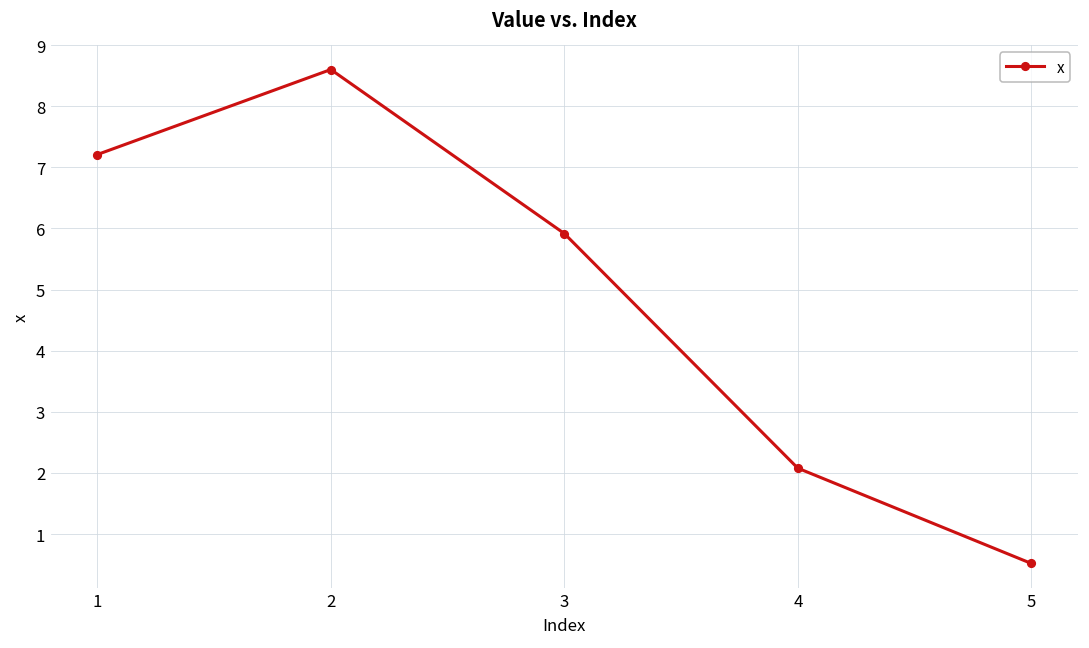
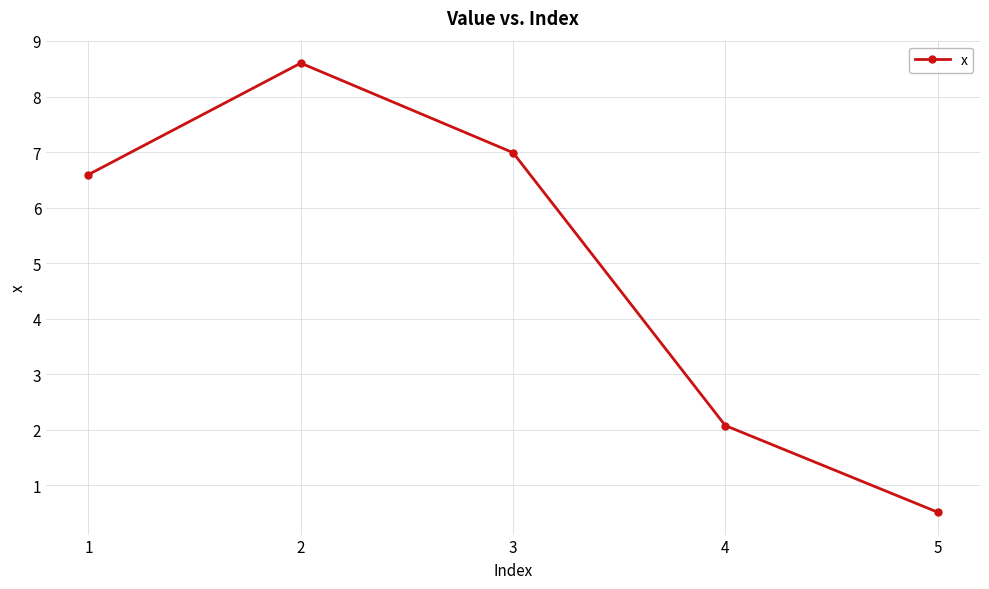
1: 7.2 -> 6.6
3: 5.9 -> 7.0
